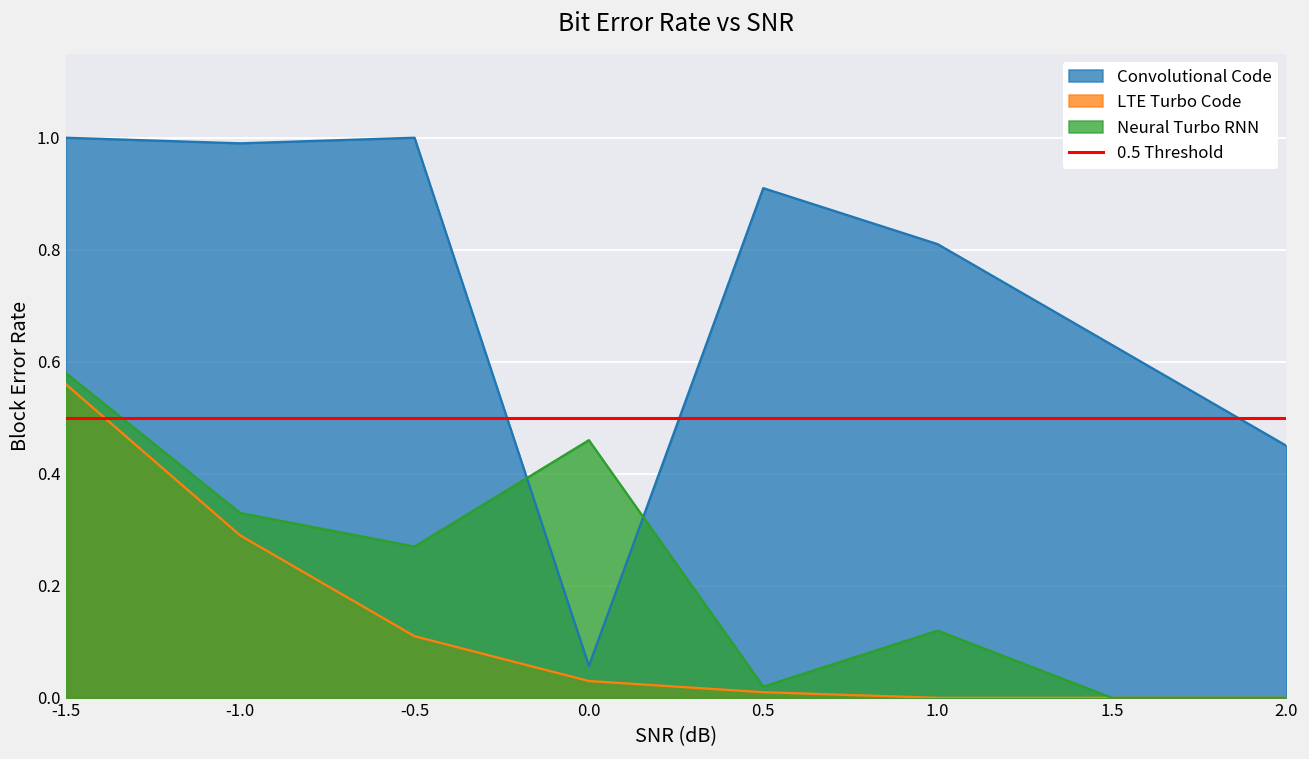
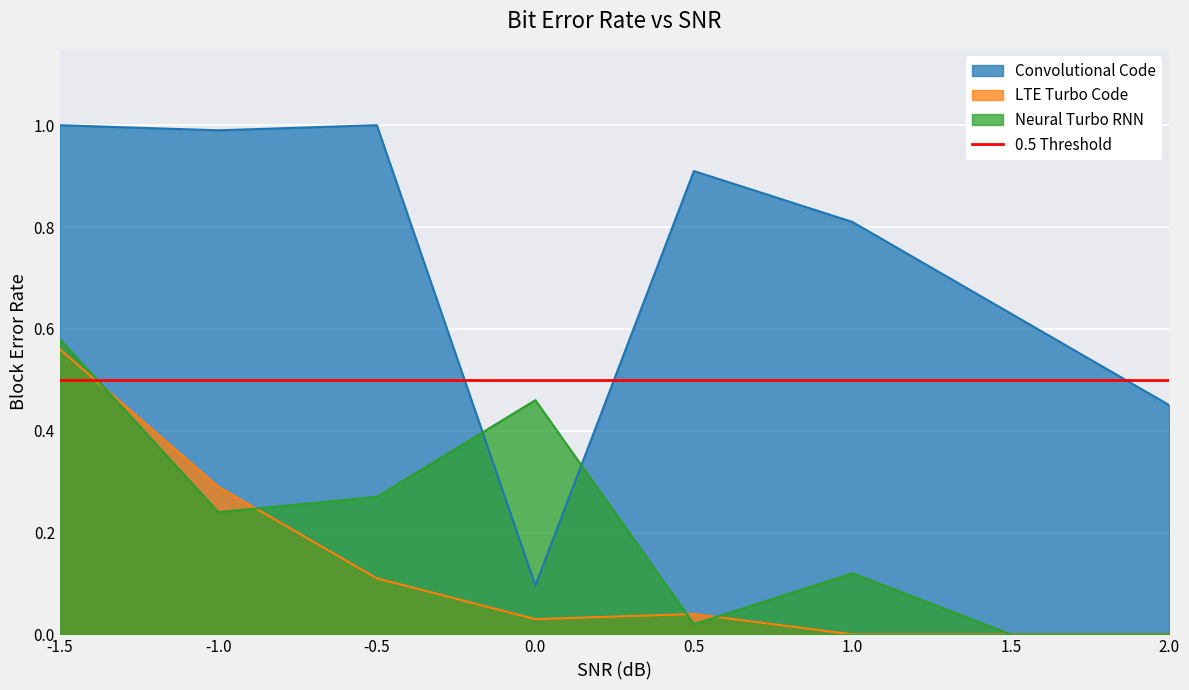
Neural Turbo RNN, -1.0: 0.33 -> 0.24
Convolutional Code, 0.0: 0.06 -> 0.10
LTE Turbo Code, 0.5: 0.01 -> 0.04
